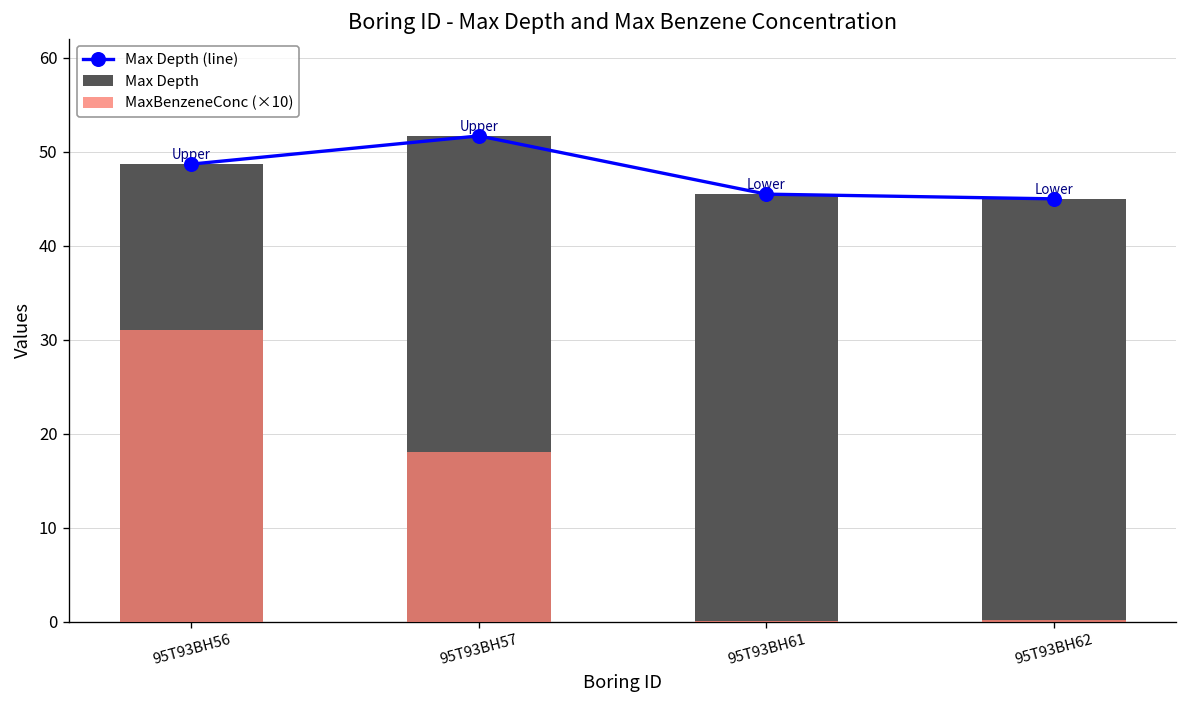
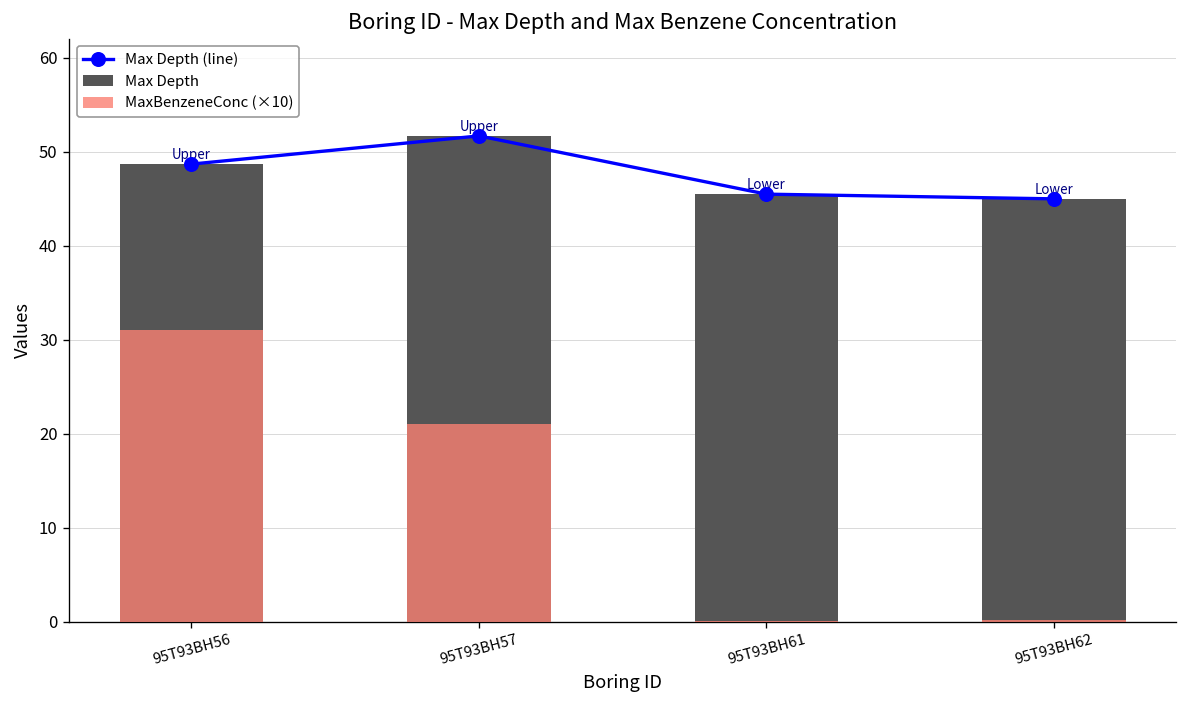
MaxBenzeneConc (×10), 95T93BH57: 18 -> 21
